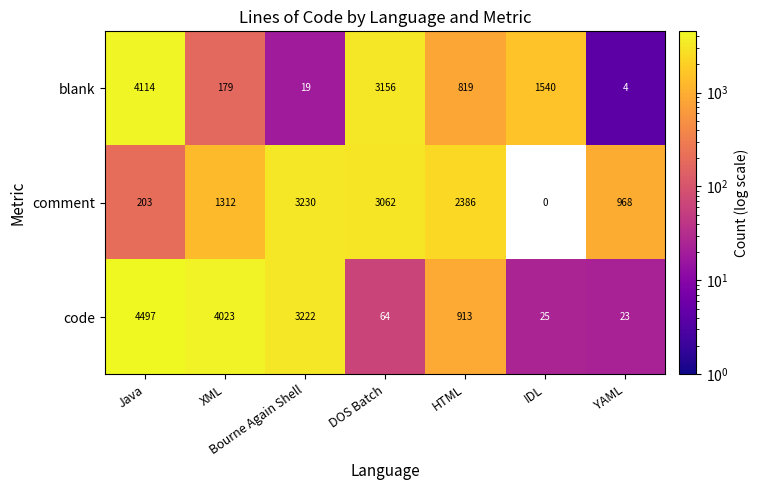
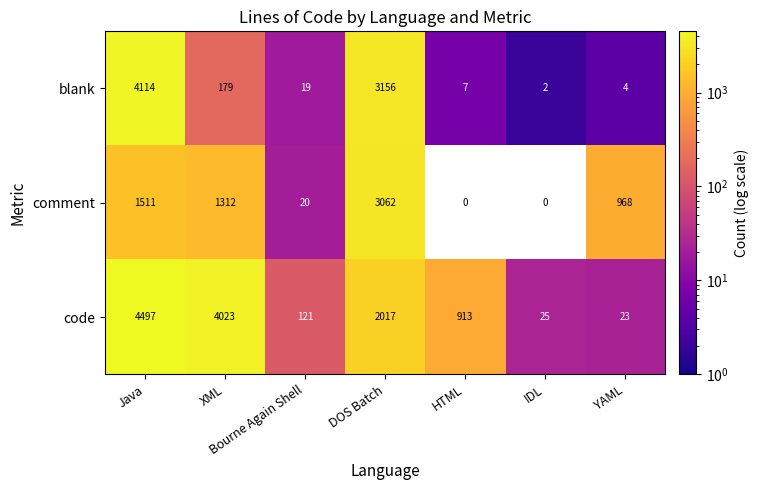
blank, HTML: 819 -> 7
blank, IDL: 1540 -> 2
comment, Java: 203 -> 1511
comment, Bourne Again Shell: 3230 -> 20
comment, HTML: 2386 -> 0
code, Bourne Again Shell: 3222 -> 121
code, DOS Batch: 64 -> 2017
